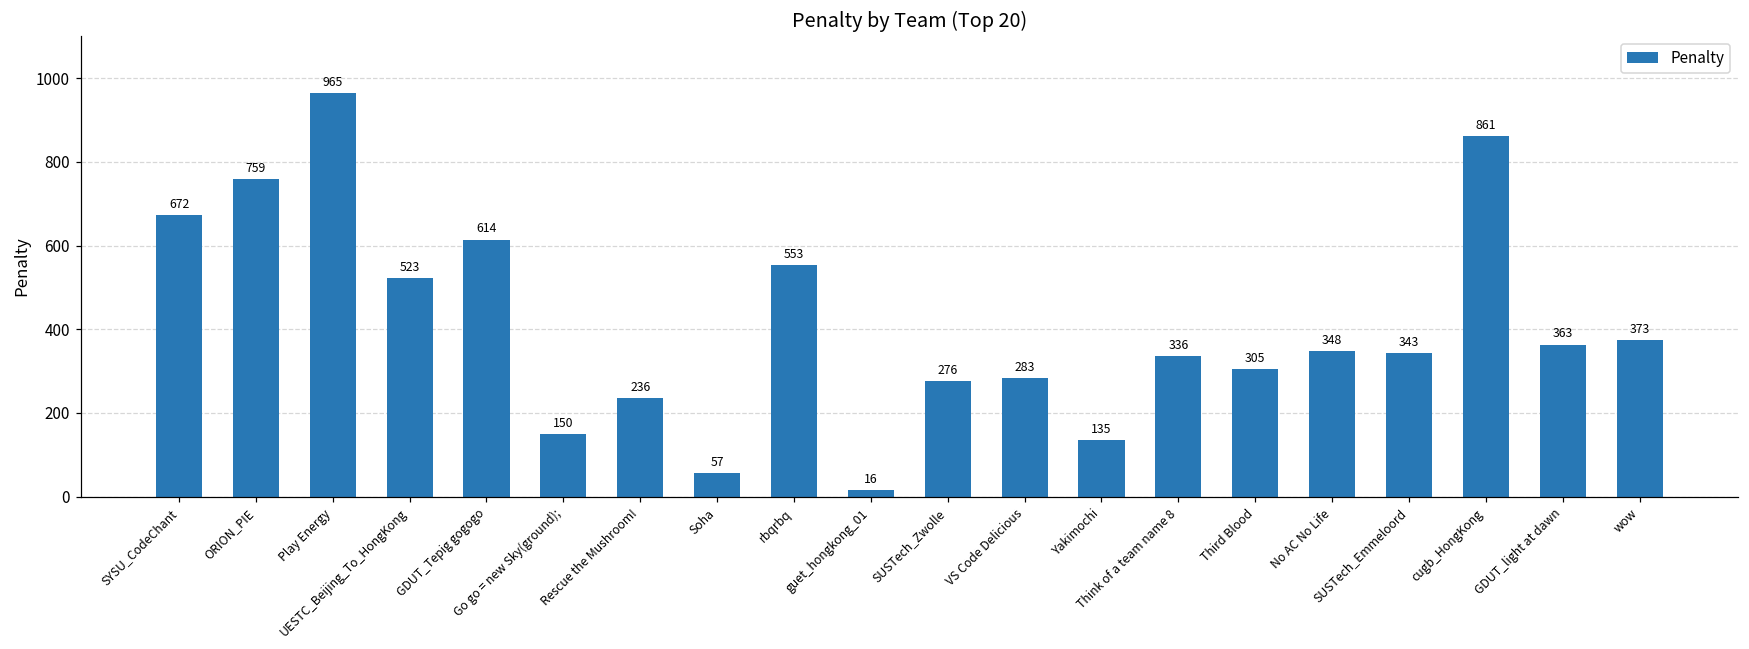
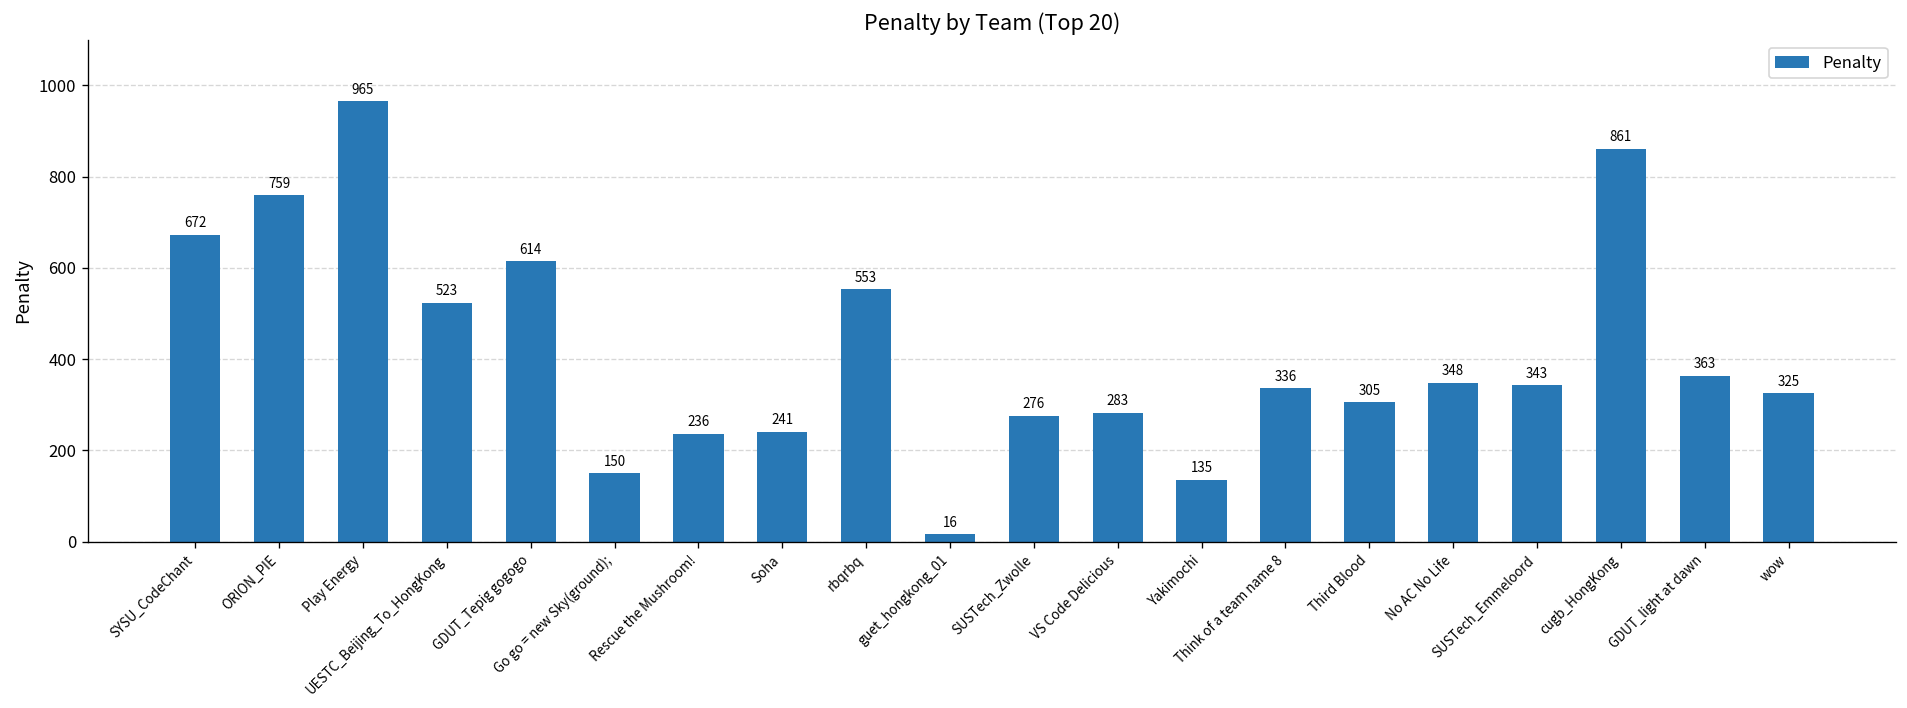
Soha: 57 -> 241
wow: 373 -> 325
